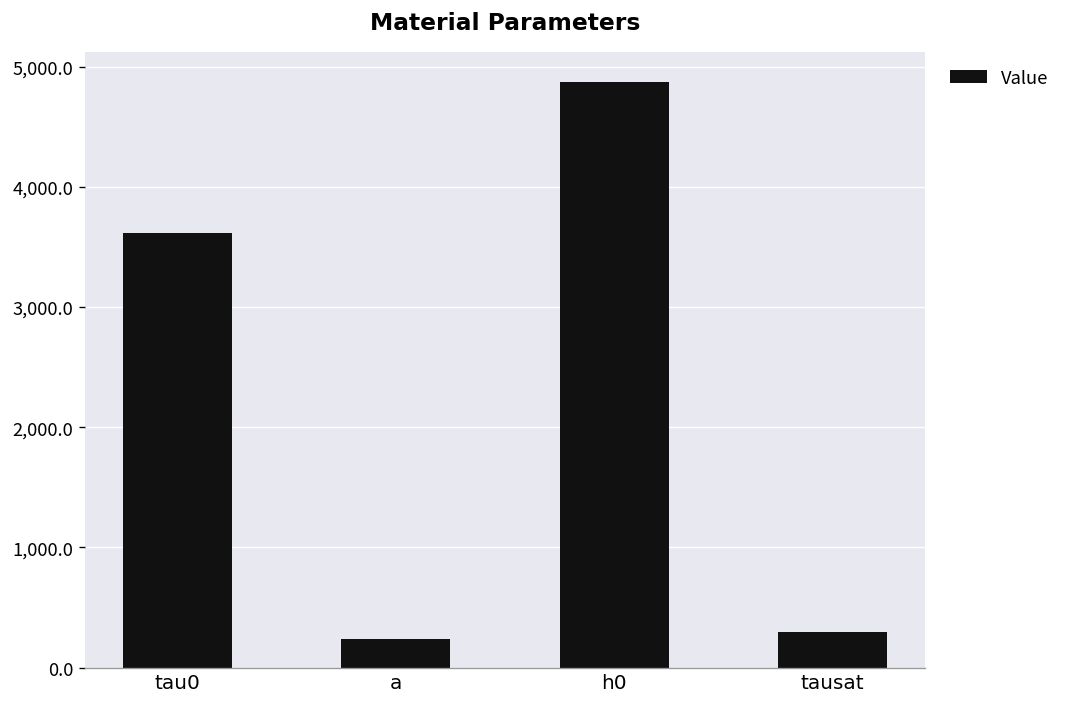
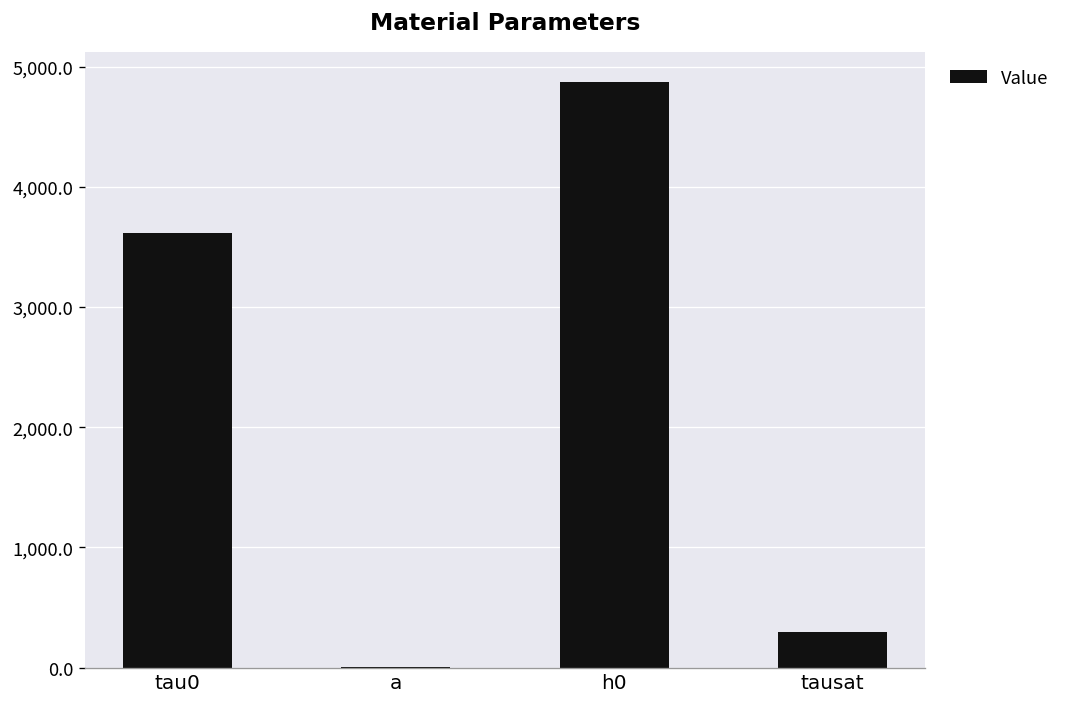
a: 240 -> 0
